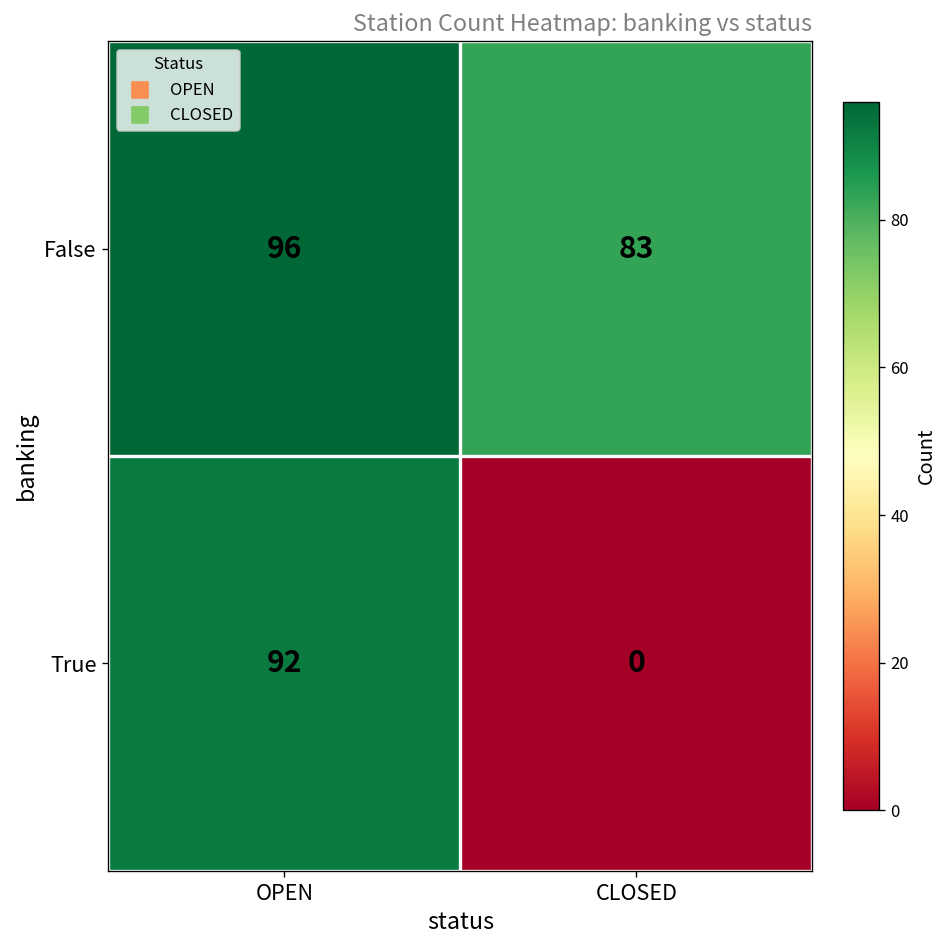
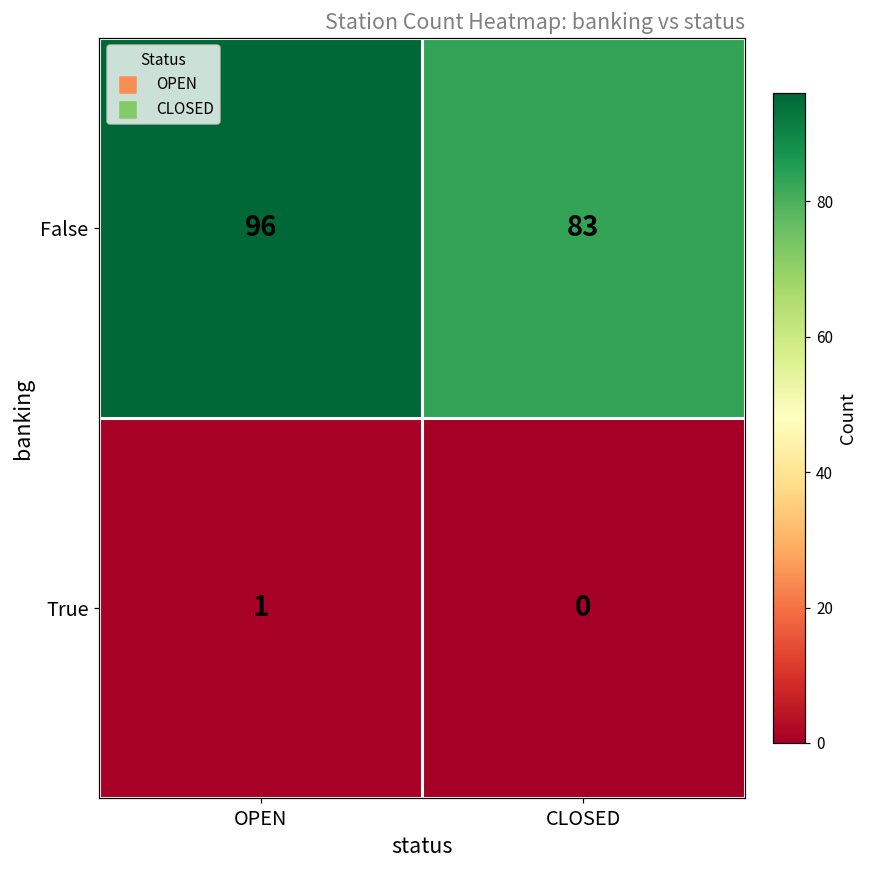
True, OPEN: 92 -> 1
